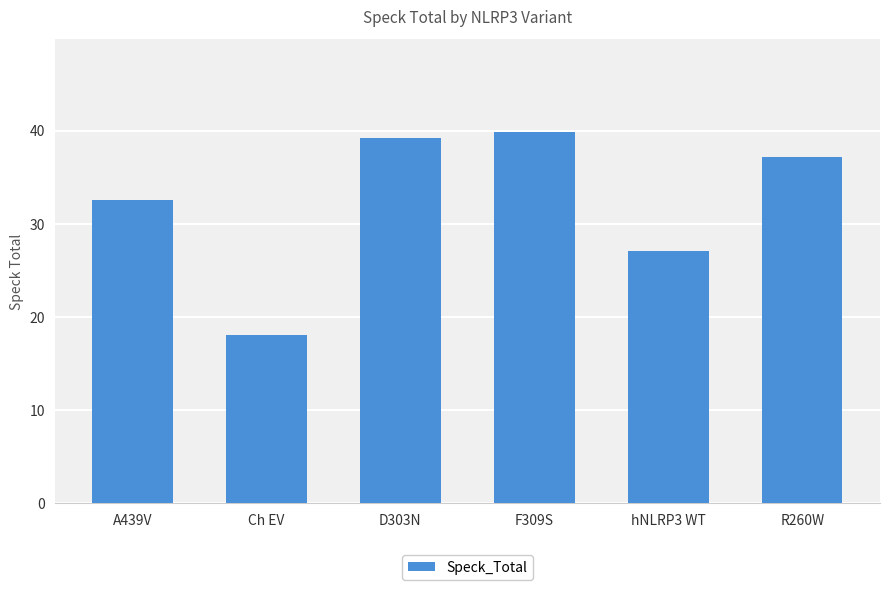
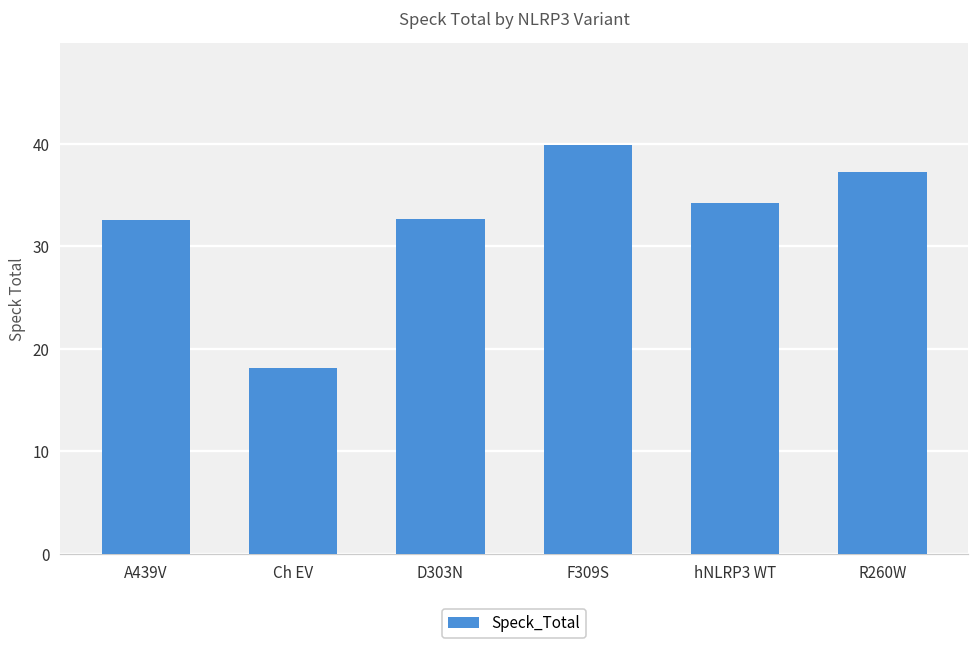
D303N: 39 -> 33
hNLRP3 WT: 27 -> 34
